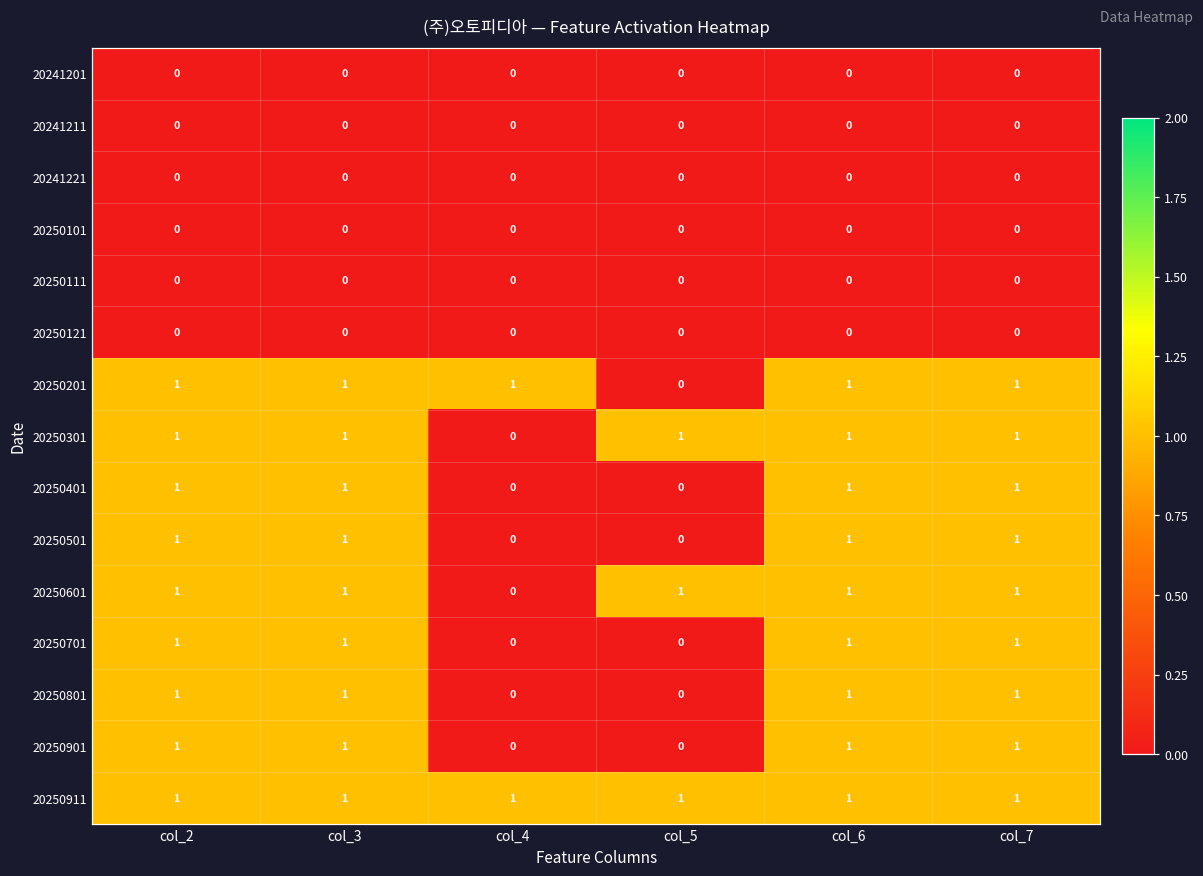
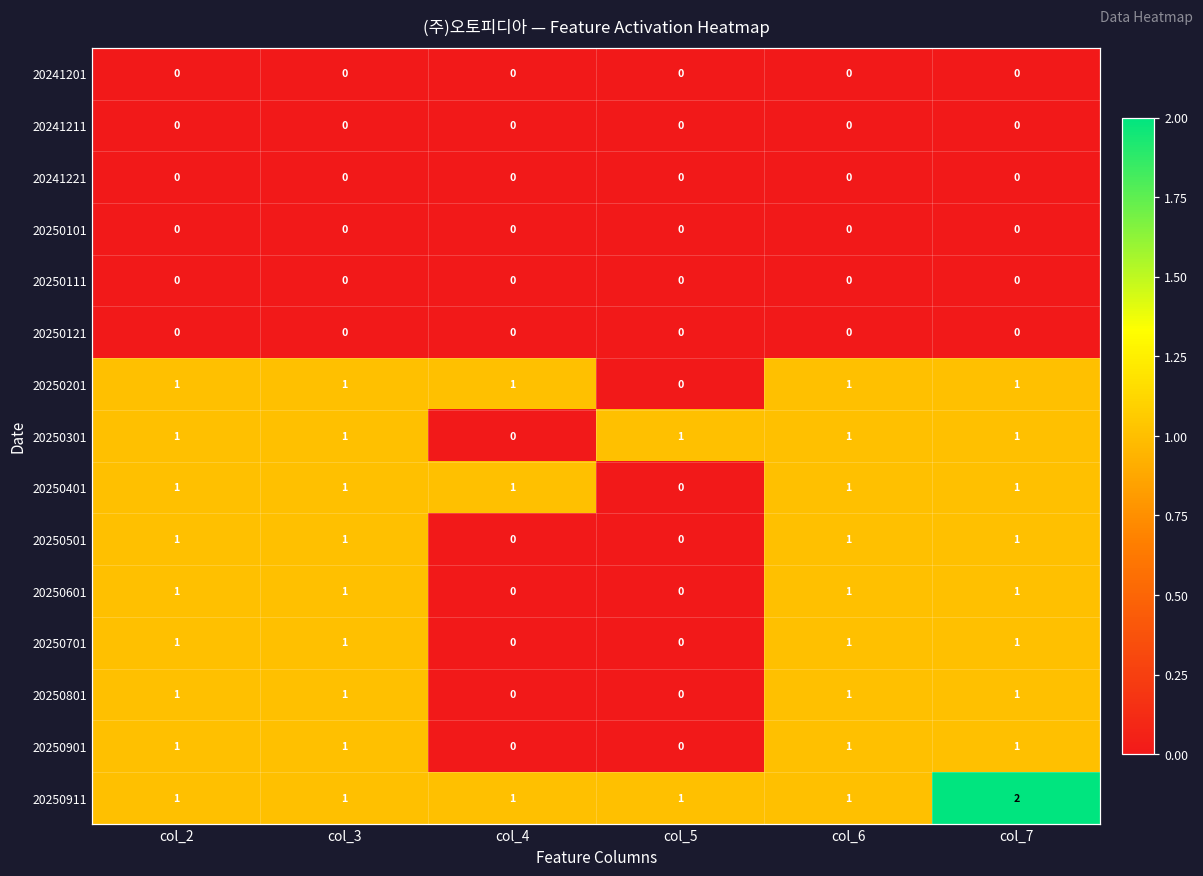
20250401, col_4: 0 -> 1
20250601, col_5: 1 -> 0
20250911, col_7: 1 -> 2
